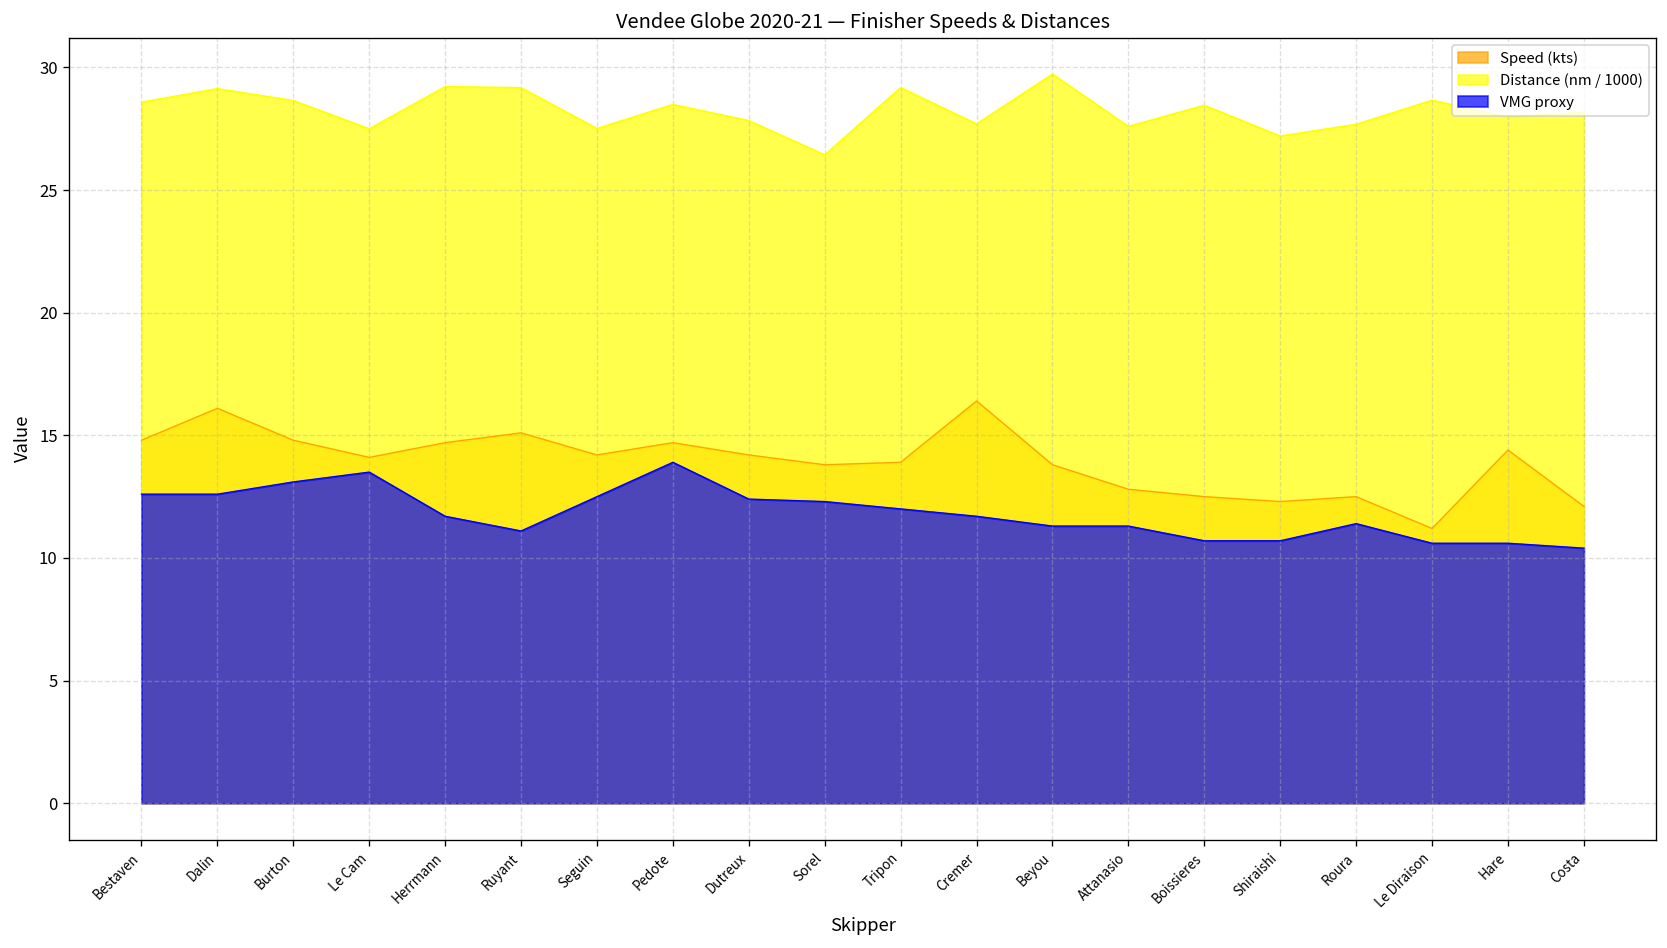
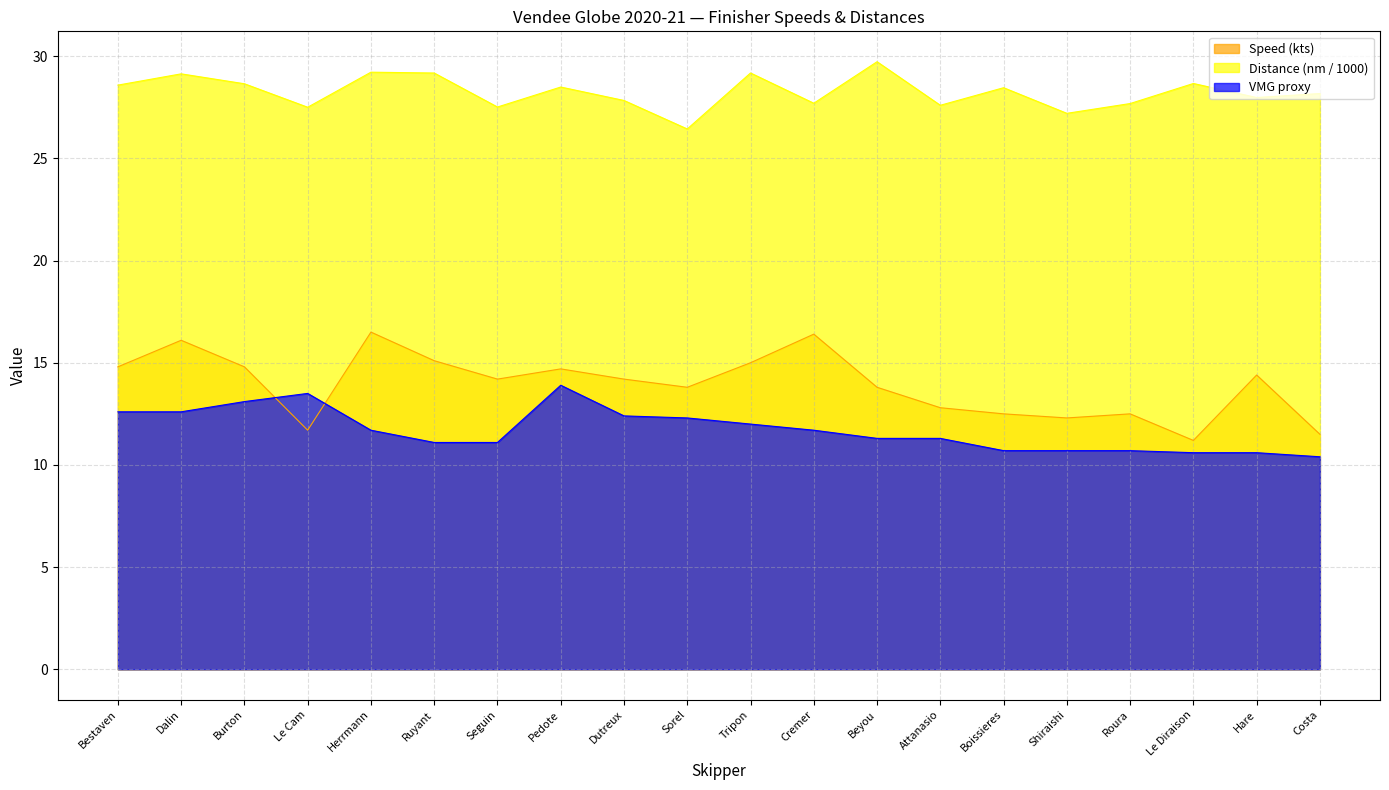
Speed (kts), Le Cam: 14.1 -> 11.7
Speed (kts), Herrmann: 14.7 -> 16.5
VMG proxy, Seguin: 12.5 -> 11.1
Speed (kts), Tripon: 13.9 -> 15.0
VMG proxy, Roura: 11.4 -> 10.7
Speed (kts), Costa: 12.1 -> 11.5
